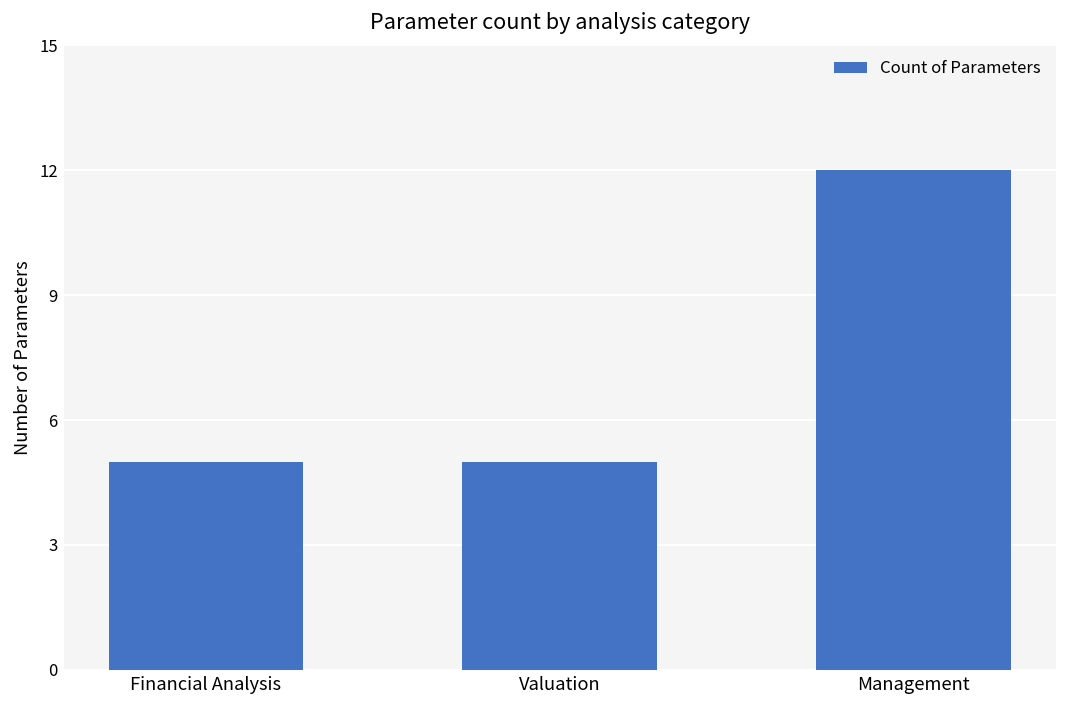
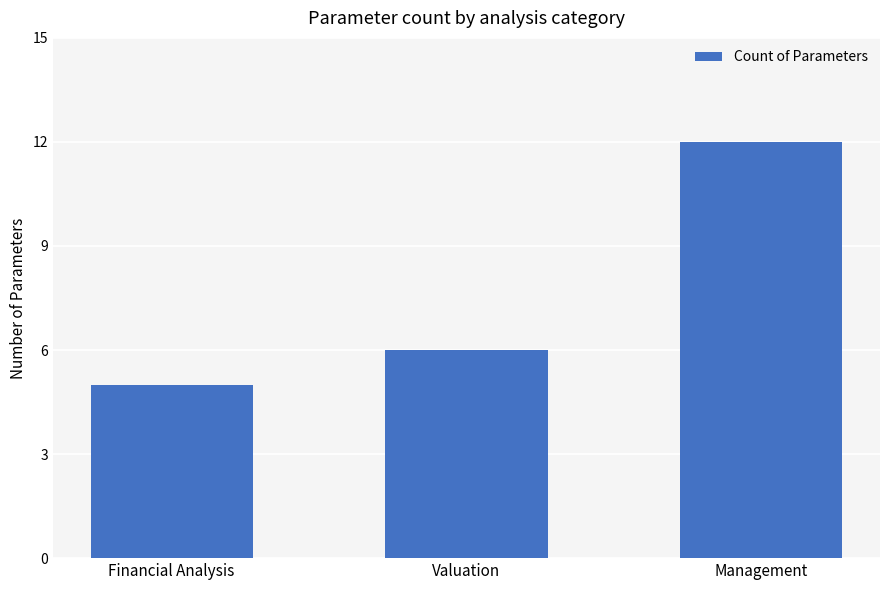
Valuation: 5 -> 6
